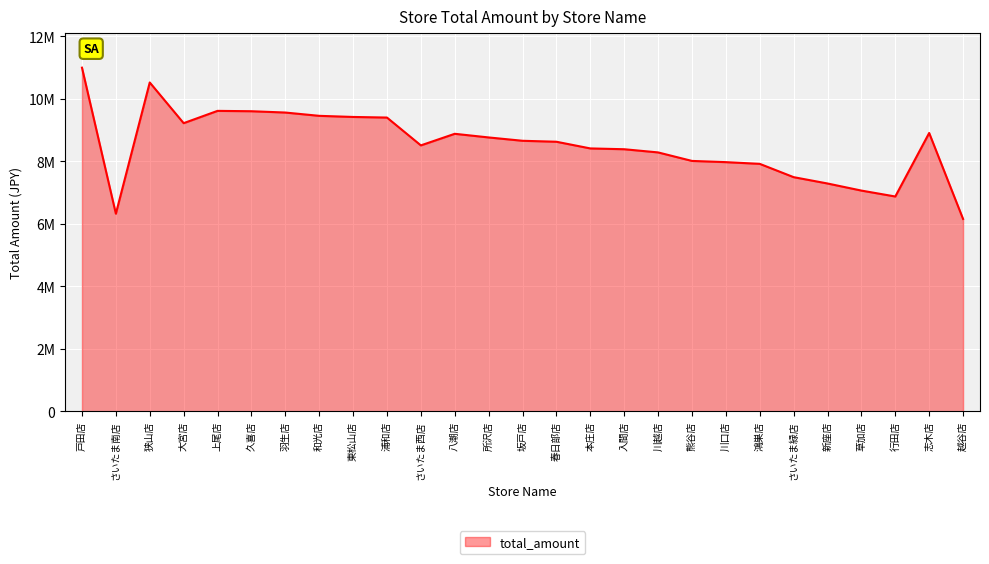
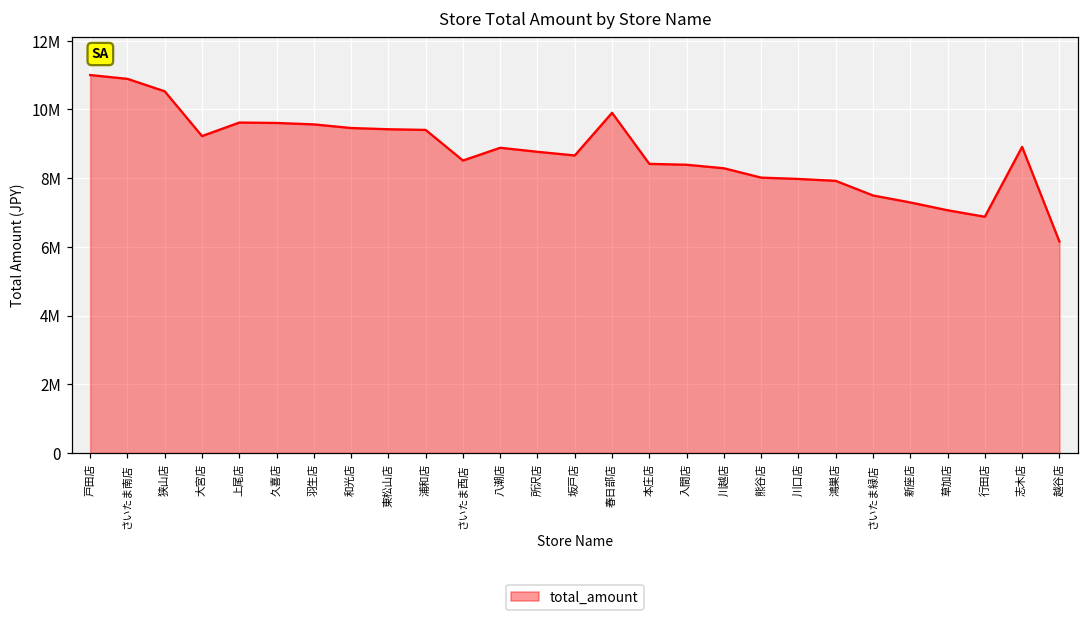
さいたま南店: 6300000 -> 10900000
春日部店: 8600000 -> 9900000
